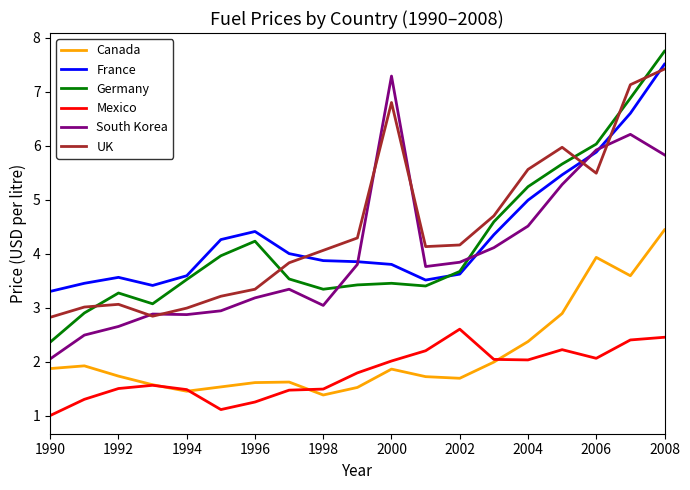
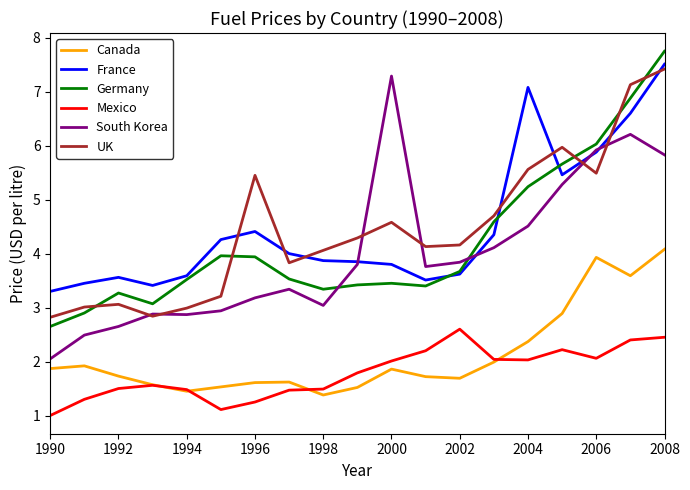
Germany, 1990: 2.4 -> 2.7
Germany, 1996: 4.2 -> 3.9
UK, 1996: 3.3 -> 5.5
UK, 2000: 6.8 -> 4.6
France, 2004: 5.0 -> 7.1
Canada, 2008: 4.4 -> 4.1
